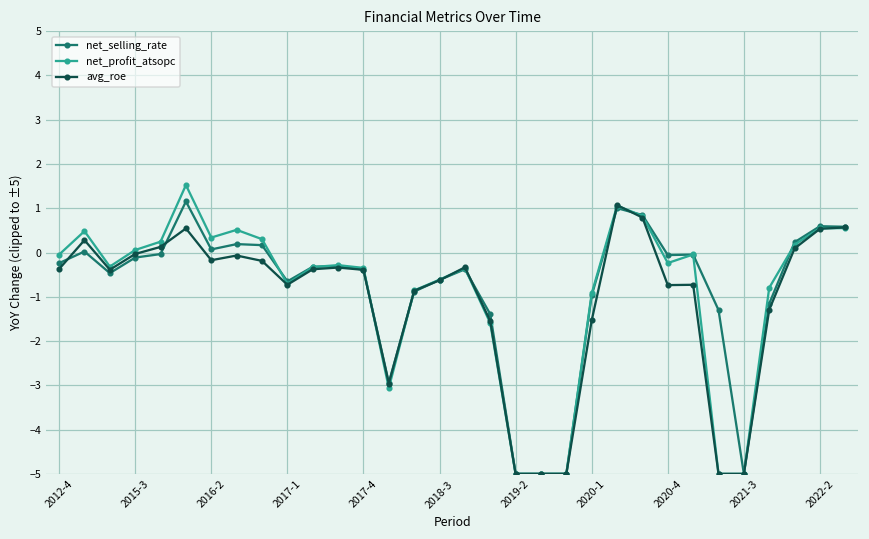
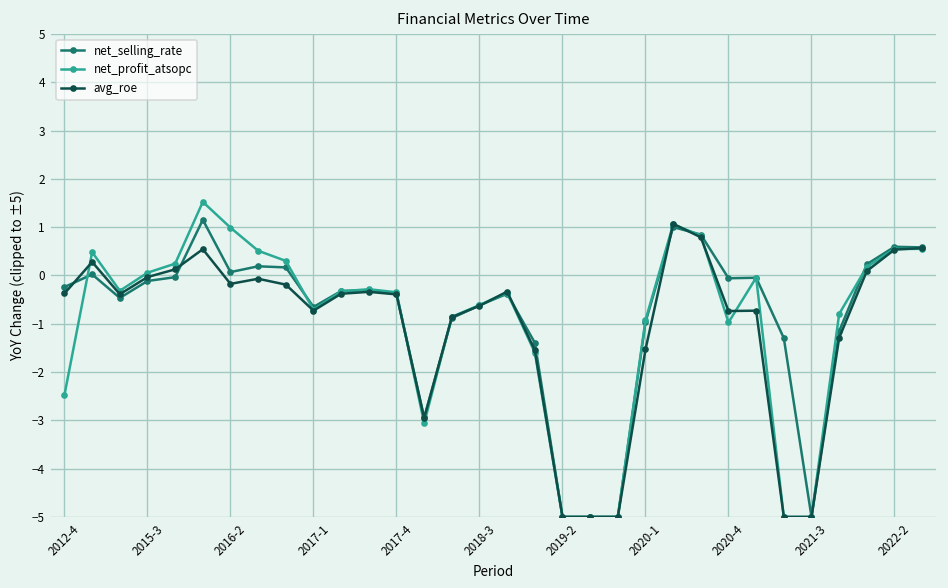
net_profit_atsopc, 2012-4: 0.0 -> -2.5
net_profit_atsopc, 2016-2: 0.3 -> 1.0
net_profit_atsopc, 2020-4: -0.2 -> -1.0
